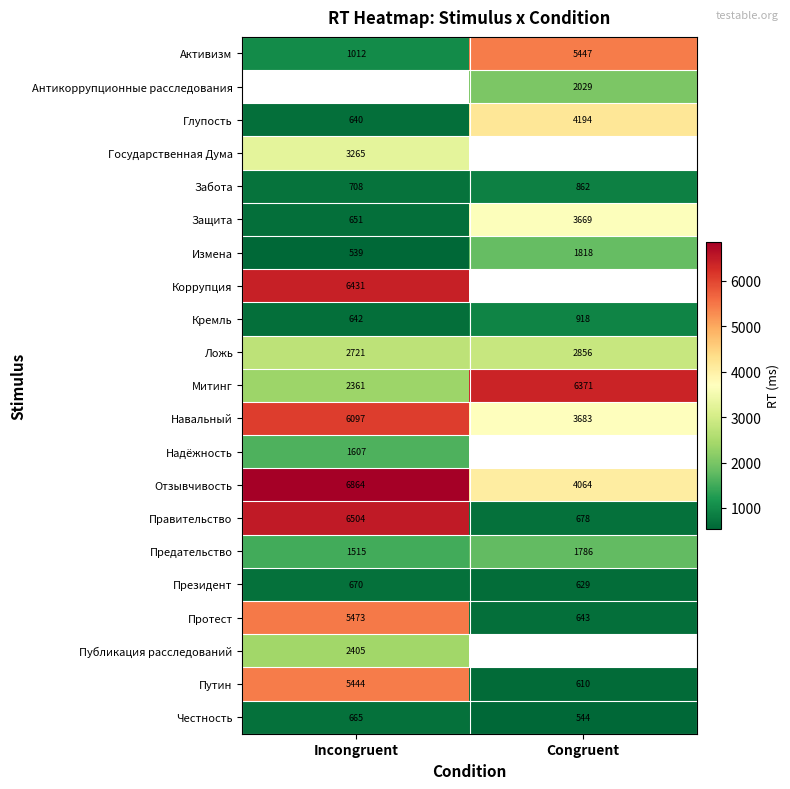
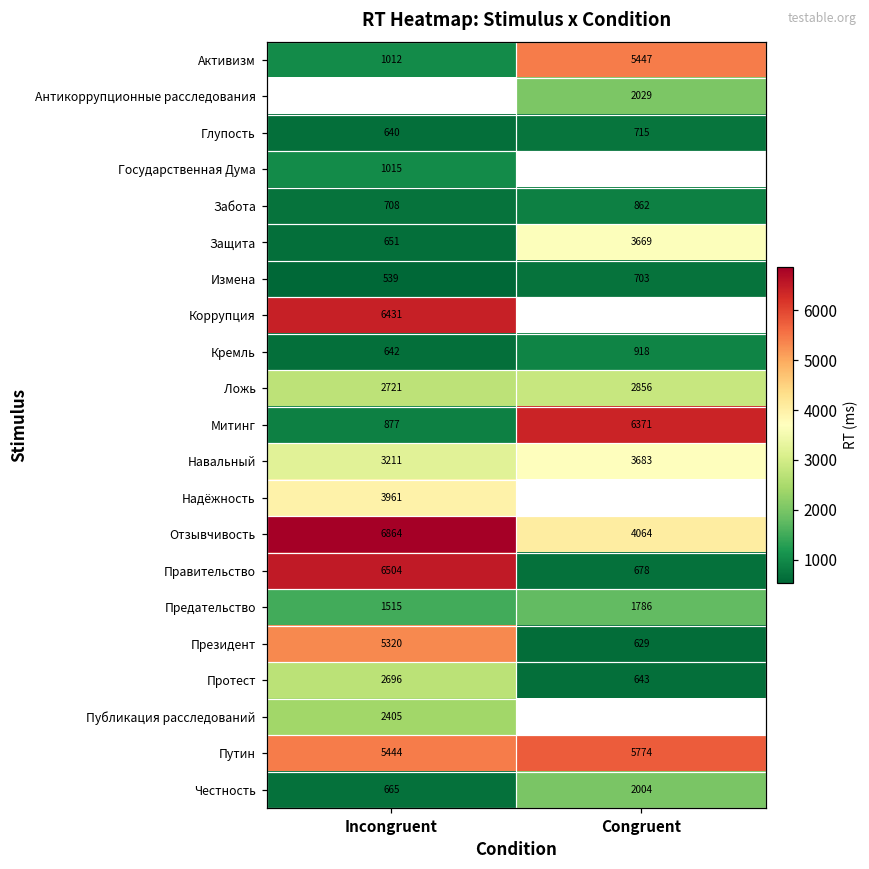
Глупость, Congruent: 4194 -> 715
Государственная Дума, Incongruent: 3265 -> 1015
Измена, Congruent: 1818 -> 703
Митинг, Incongruent: 2361 -> 877
Навальный, Incongruent: 6097 -> 3211
Надёжность, Incongruent: 1607 -> 3961
Президент, Incongruent: 670 -> 5320
Протест, Incongruent: 5473 -> 2696
Путин, Congruent: 610 -> 5774
Честность, Congruent: 544 -> 2004
